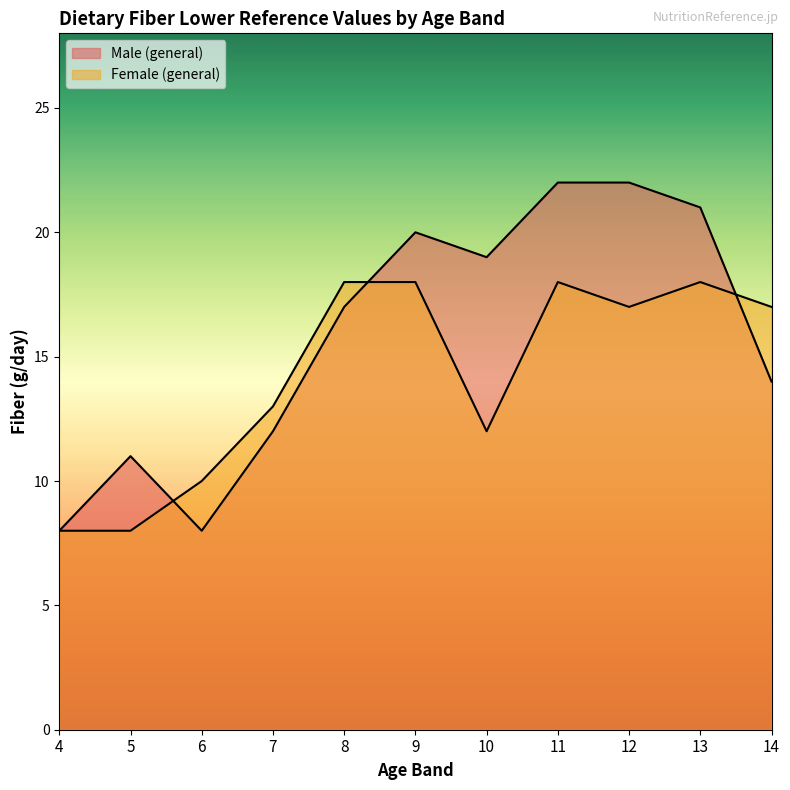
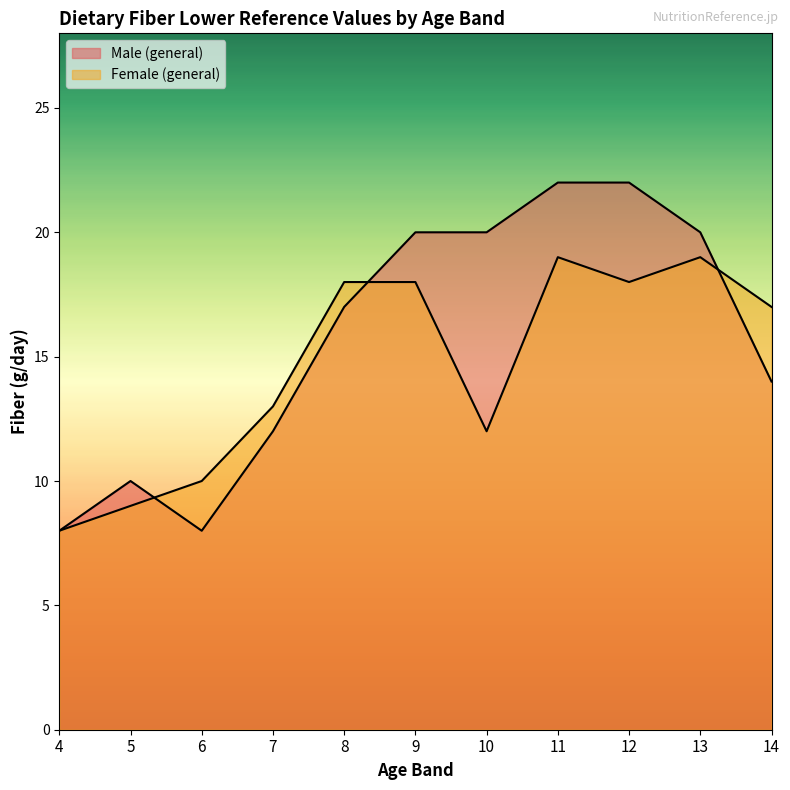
Male (general), 5: 11 -> 10
Female (general), 5: 8 -> 9
Male (general), 10: 19 -> 20
Female (general), 11: 18 -> 19
Female (general), 12: 17 -> 18
Male (general), 13: 21 -> 20
Female (general), 13: 18 -> 19
